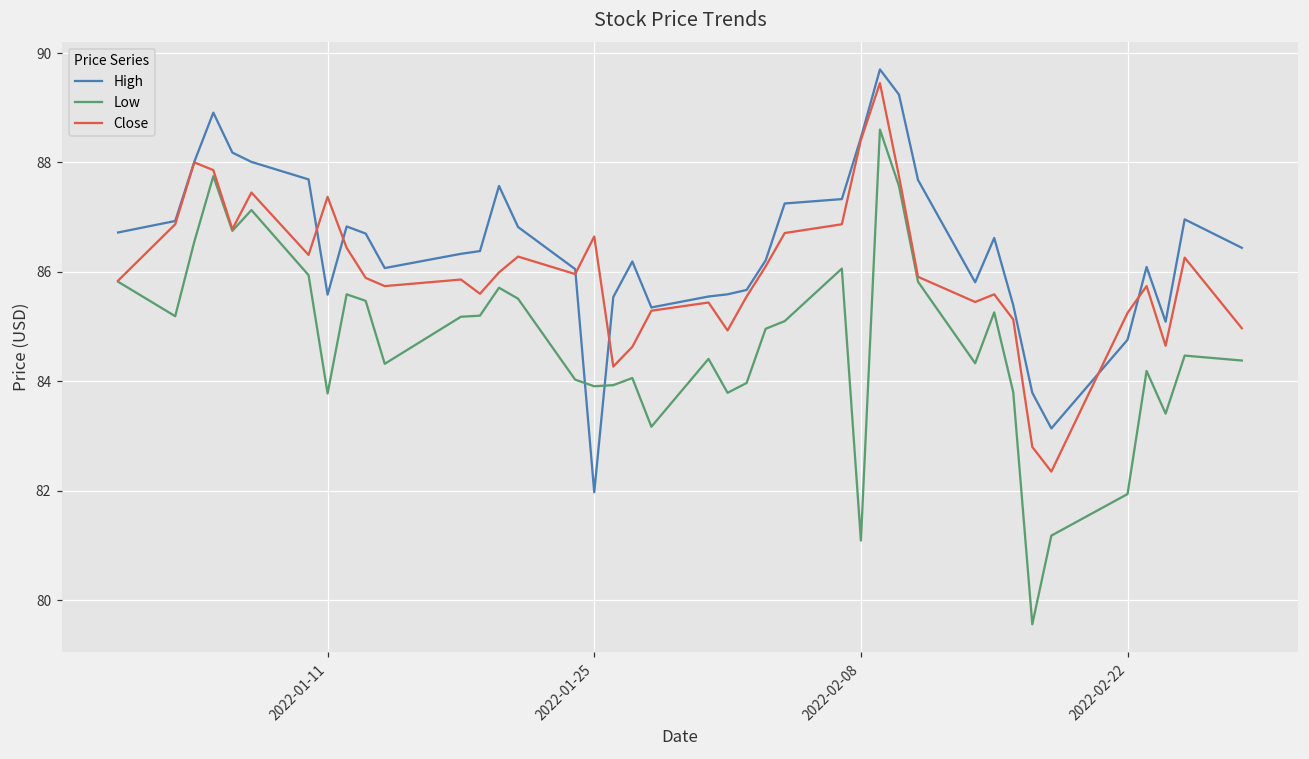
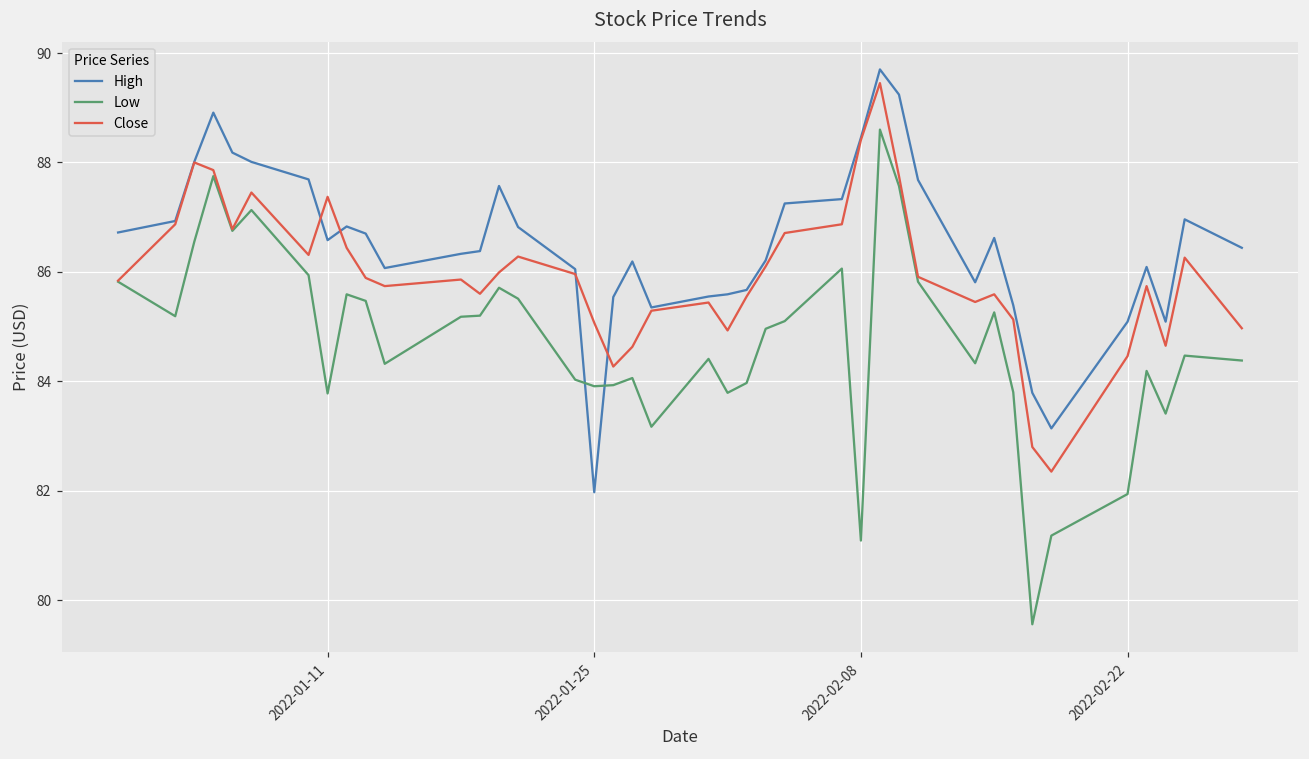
High, 2022-01-11: 85.6 -> 86.6
Close, 2022-01-25: 86.6 -> 85.1
High, 2022-02-22: 84.8 -> 85.1
Close, 2022-02-22: 85.3 -> 84.5
